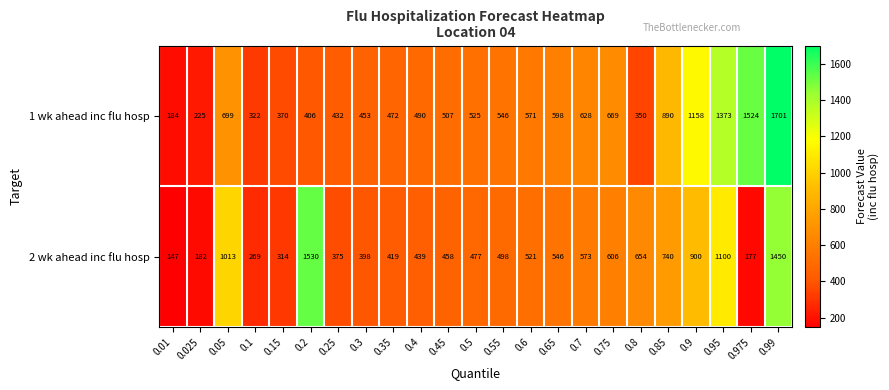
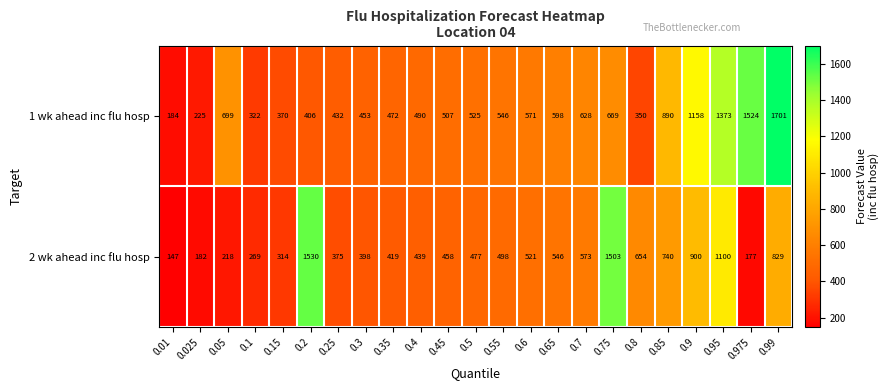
2 wk ahead inc flu hosp, 0.05: 1013 -> 218
2 wk ahead inc flu hosp, 0.75: 606 -> 1503
2 wk ahead inc flu hosp, 0.99: 1450 -> 829
